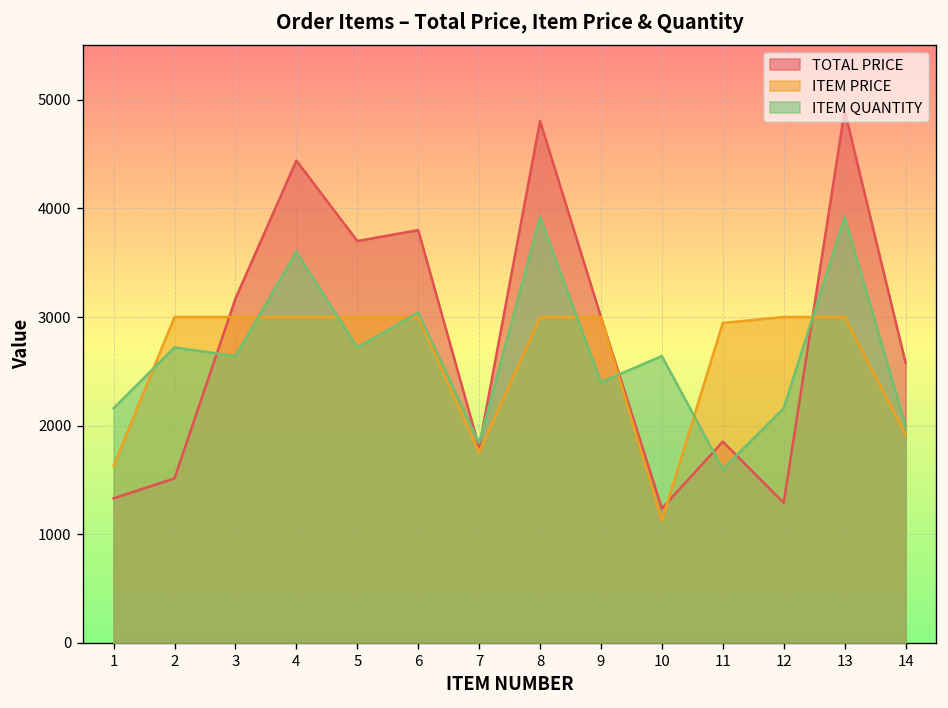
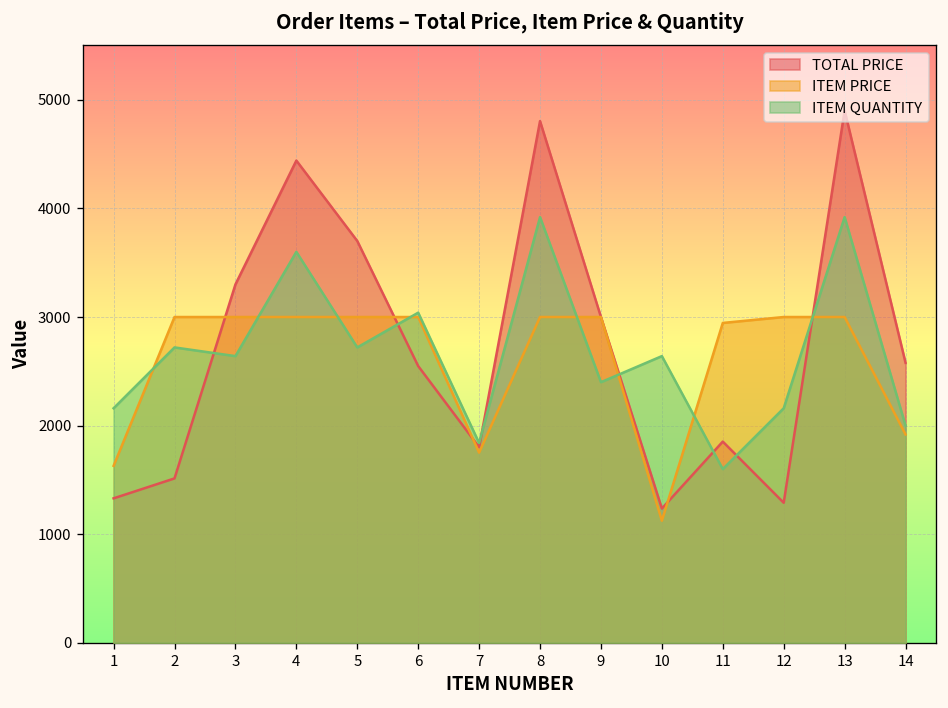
TOTAL PRICE, 3: 3200 -> 3300
TOTAL PRICE, 6: 3800 -> 2500
